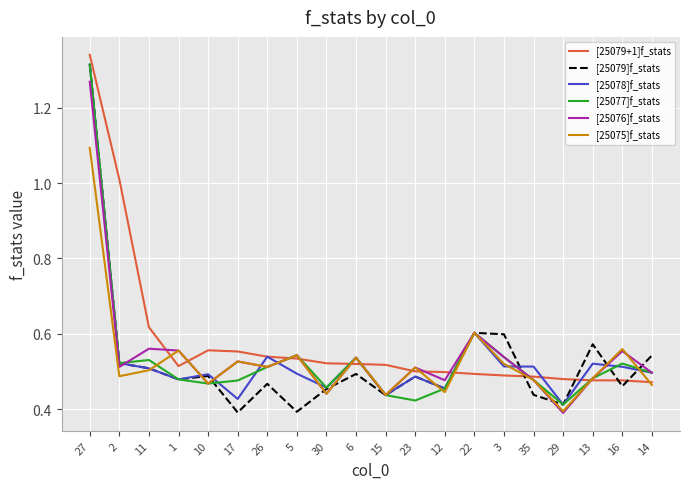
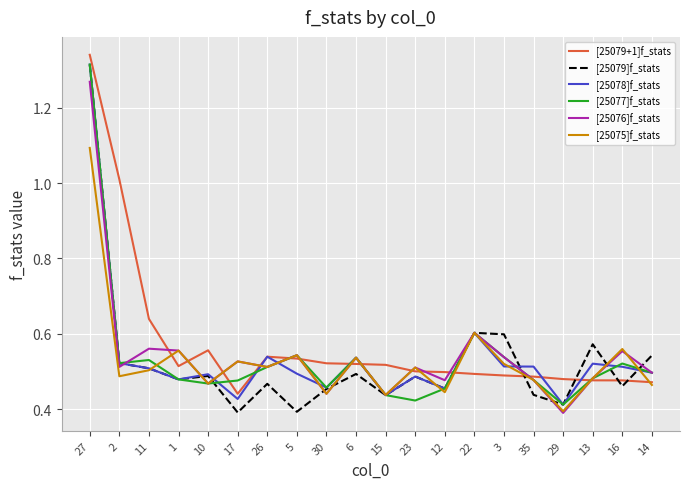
[25079+1]f_stats, 11: 0.62 -> 0.64
[25079+1]f_stats, 17: 0.55 -> 0.44
